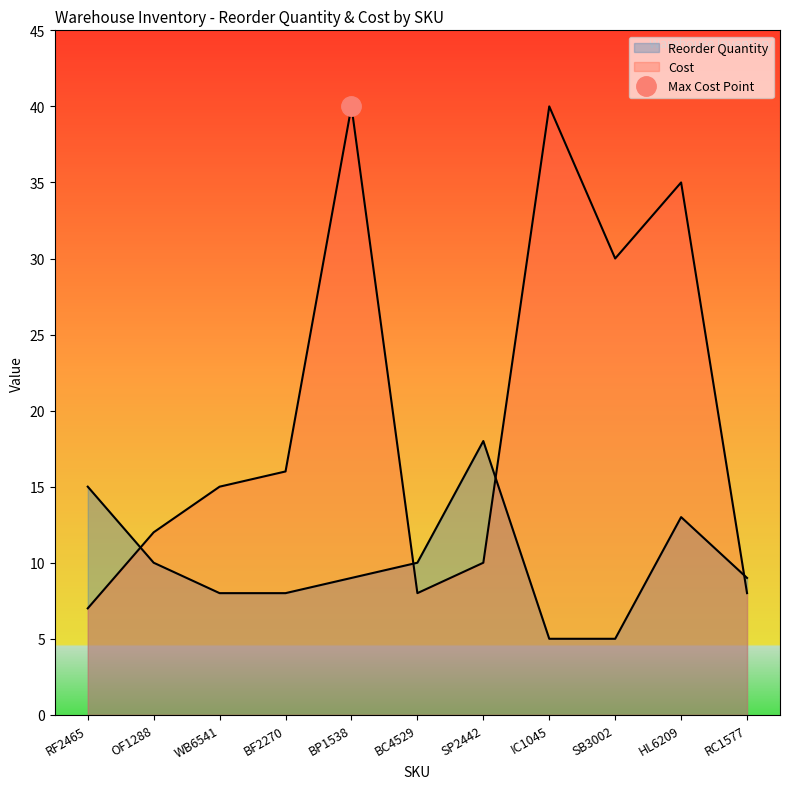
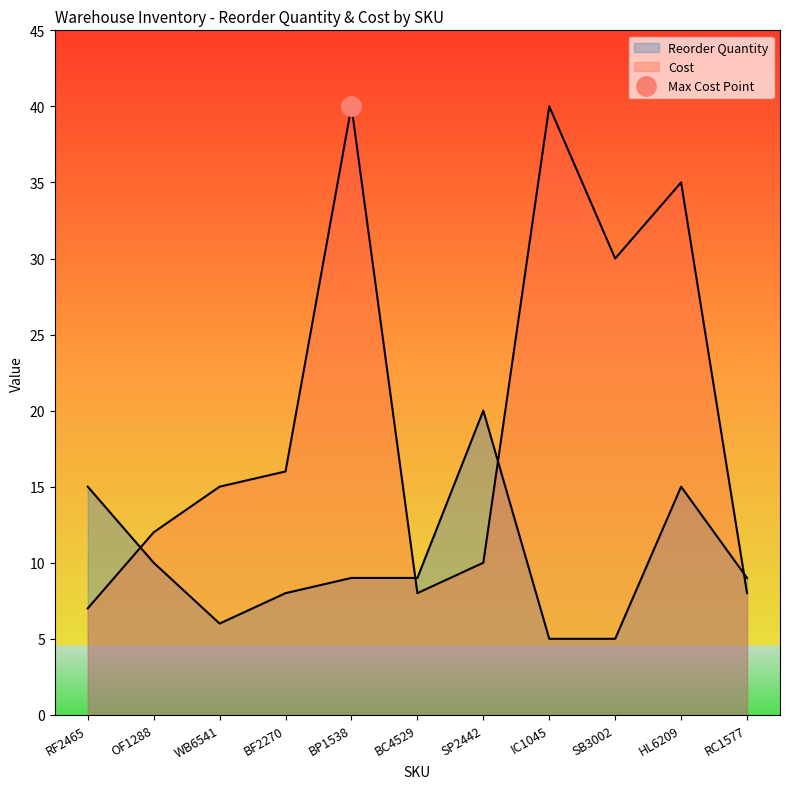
Reorder Quantity, WB6541: 8 -> 6
Reorder Quantity, BC4529: 10 -> 9
Reorder Quantity, SP2442: 18 -> 20
Reorder Quantity, HL6209: 13 -> 15
